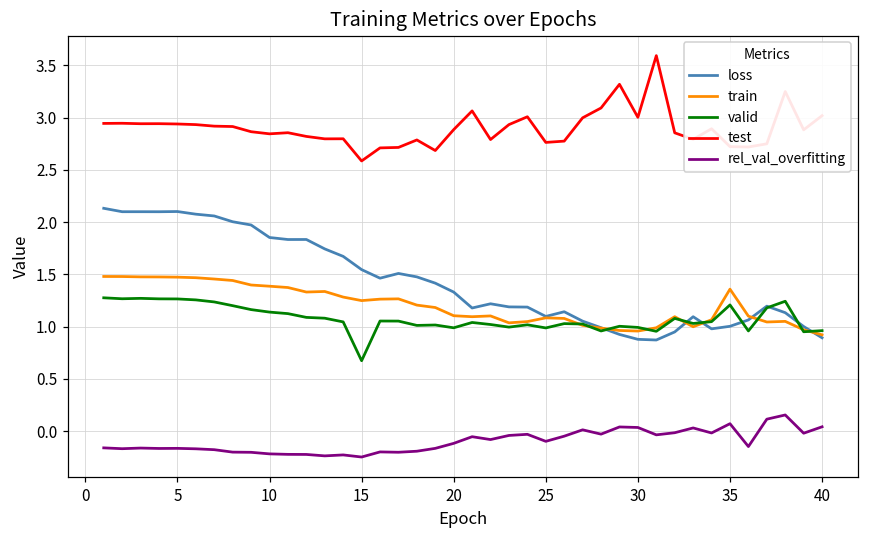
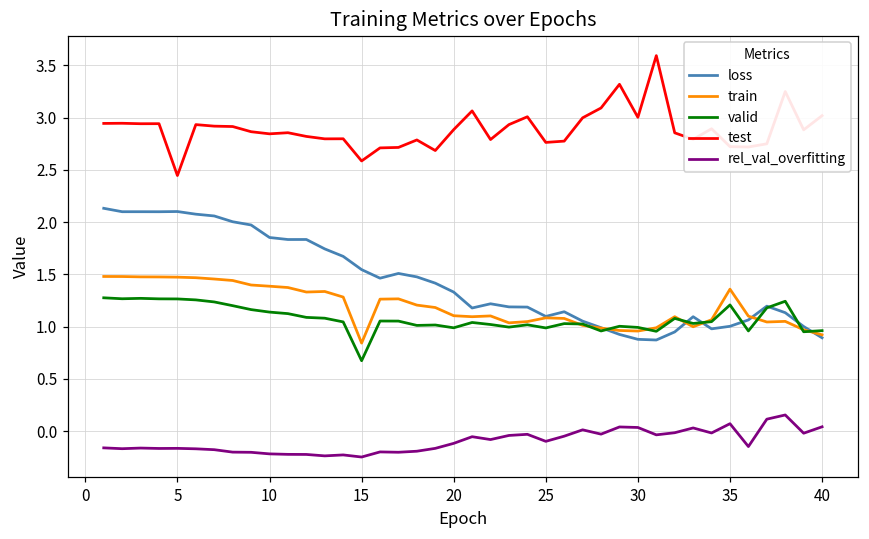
test, 5: 2.9 -> 2.4
train, 15: 1.2 -> 0.8
